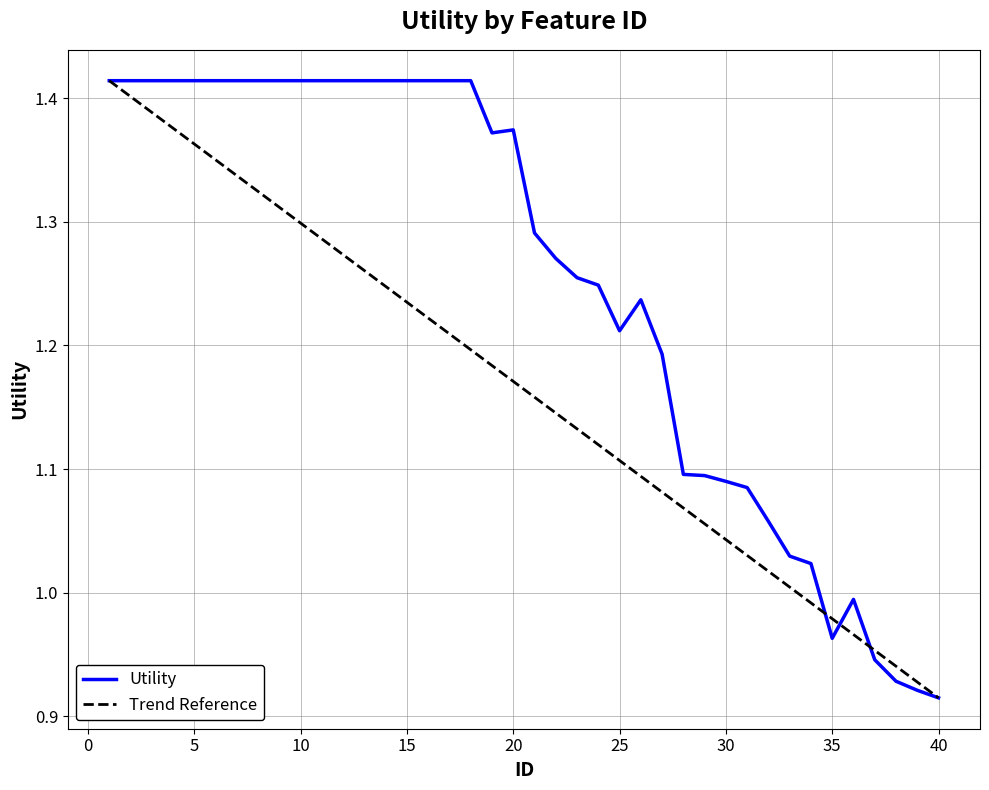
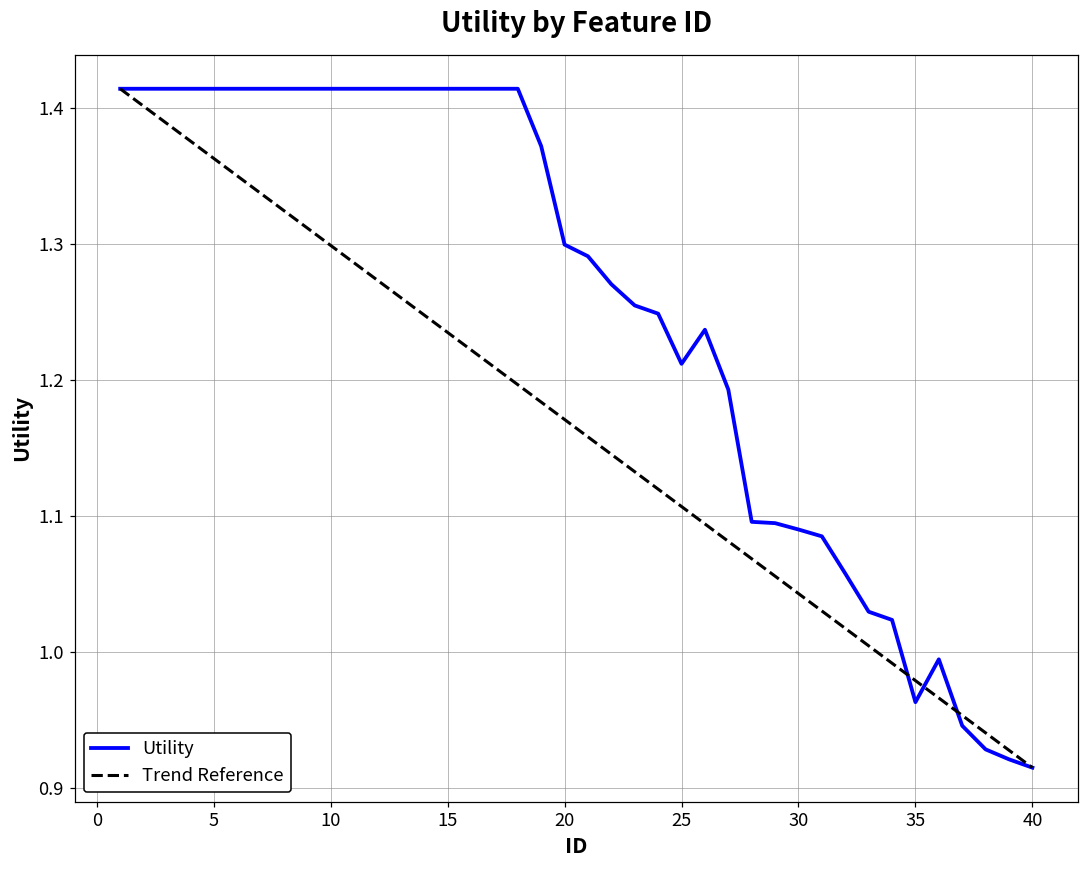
Utility, 20: 1.374 -> 1.300
